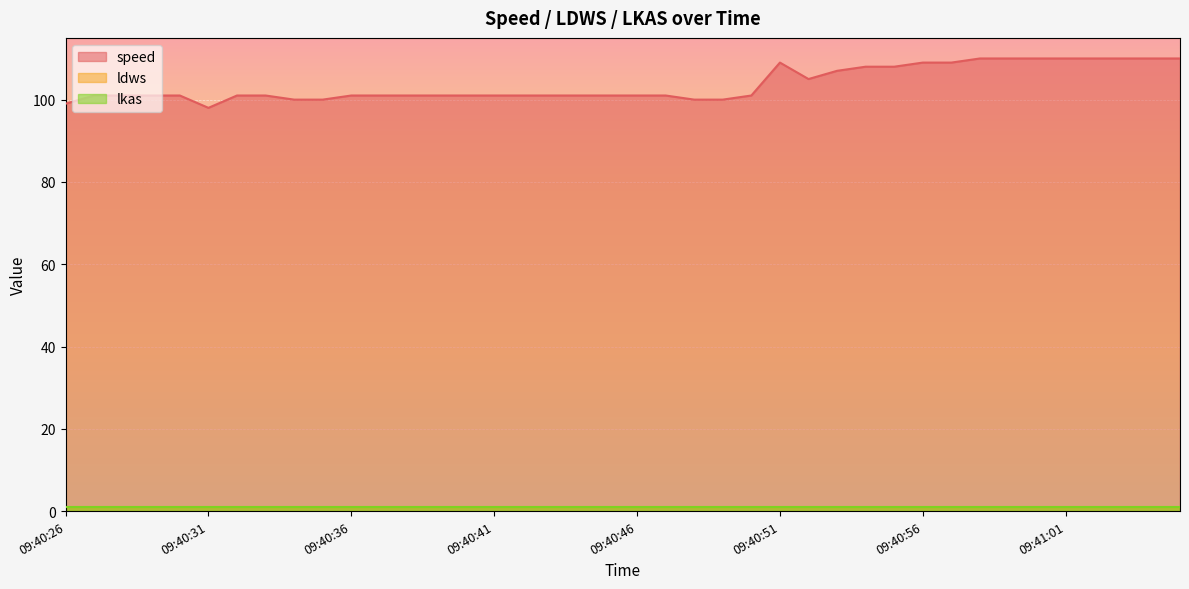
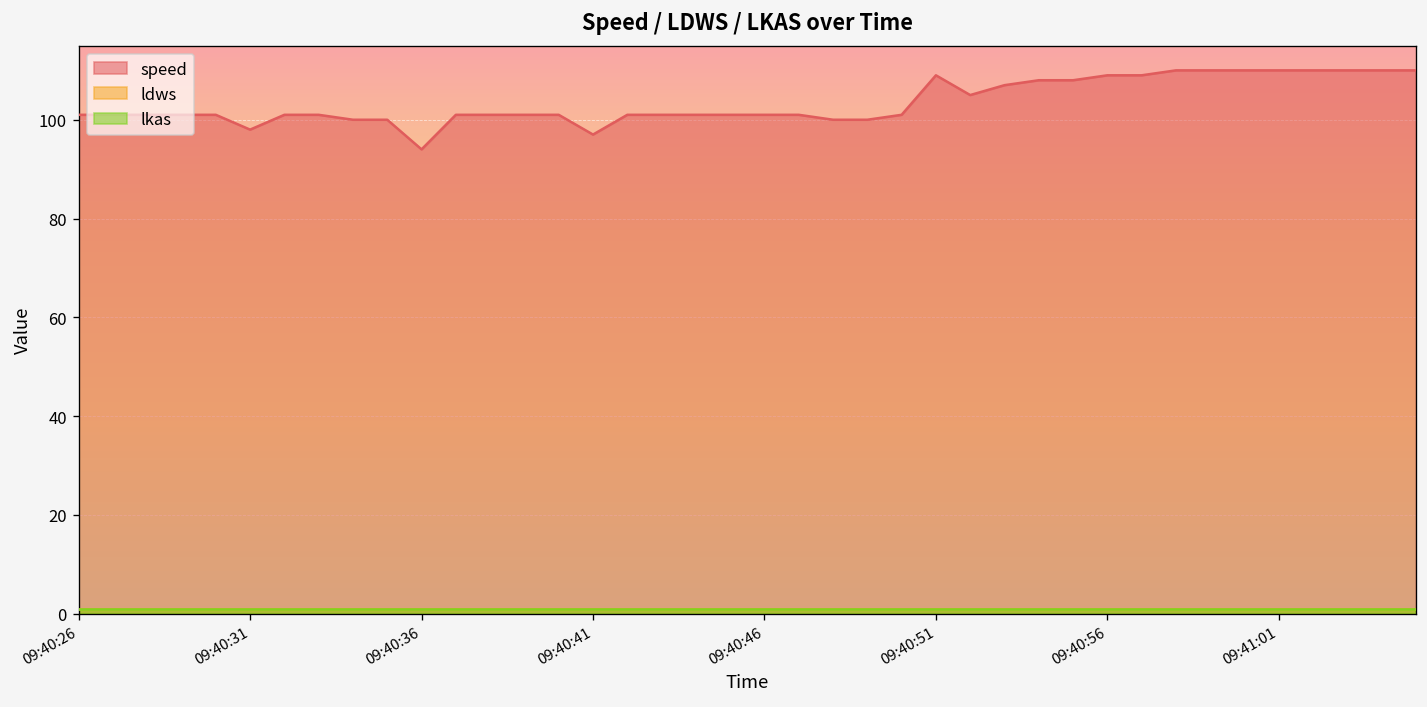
speed, 09:40:26: 99 -> 101
speed, 09:40:36: 101 -> 94
speed, 09:40:41: 101 -> 97
